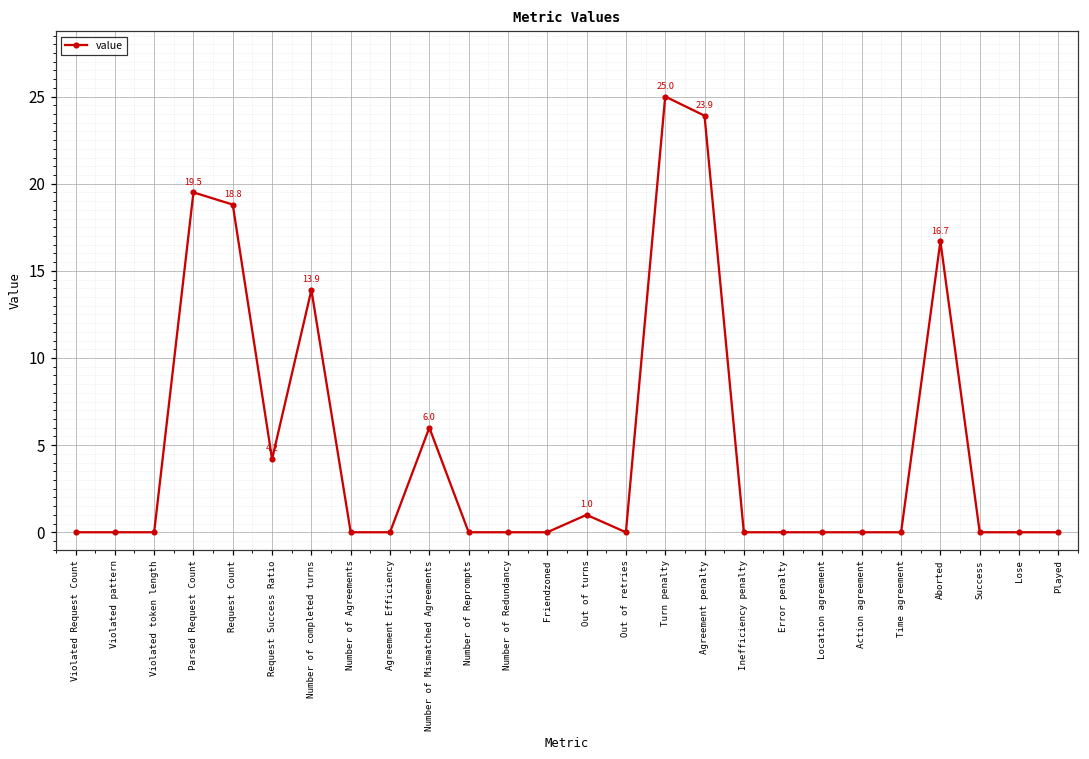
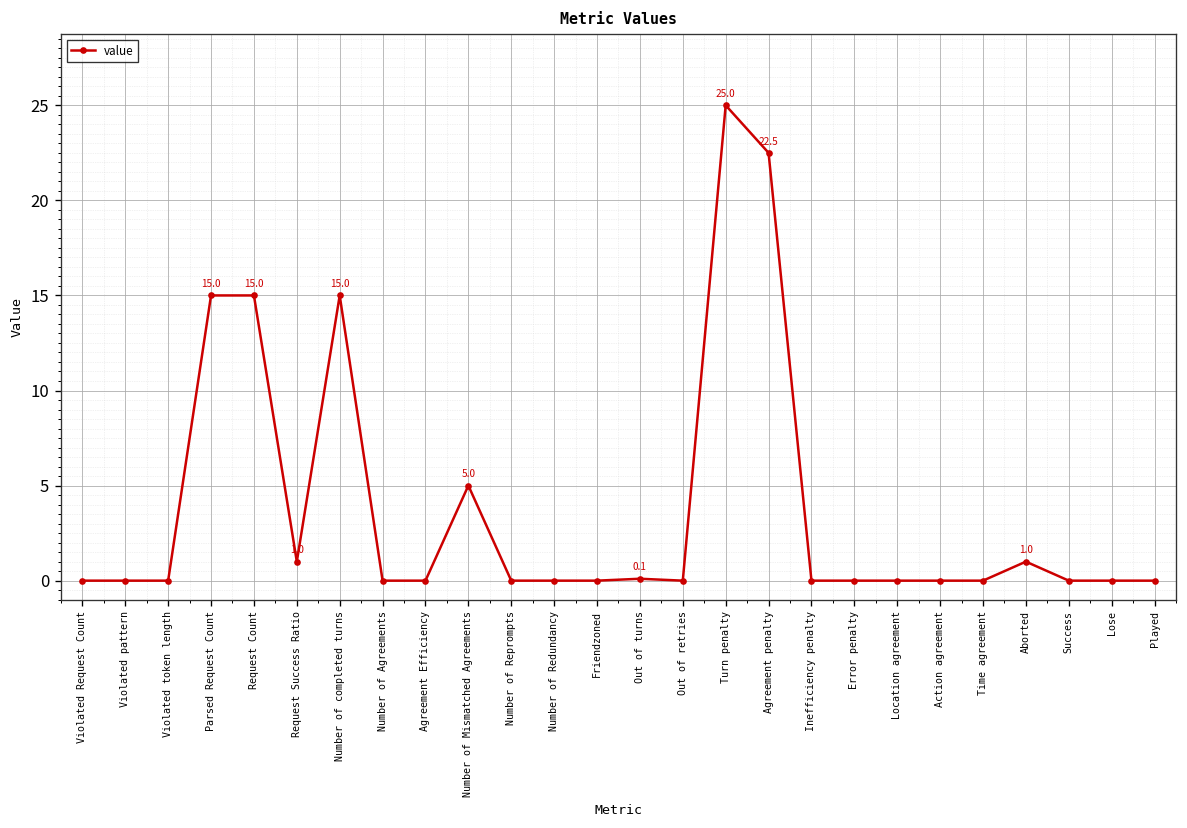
Parsed Request Count: 19.5 -> 15.0
Request Count: 18.8 -> 15.0
Request Success Ratio: 4.2 -> 1.0
Number of completed turns: 13.9 -> 15.0
Number of Mismatched Agreements: 6.0 -> 5.0
Out of turns: 1.0 -> 0.1
Agreement penalty: 23.9 -> 22.5
Aborted: 16.7 -> 1.0
